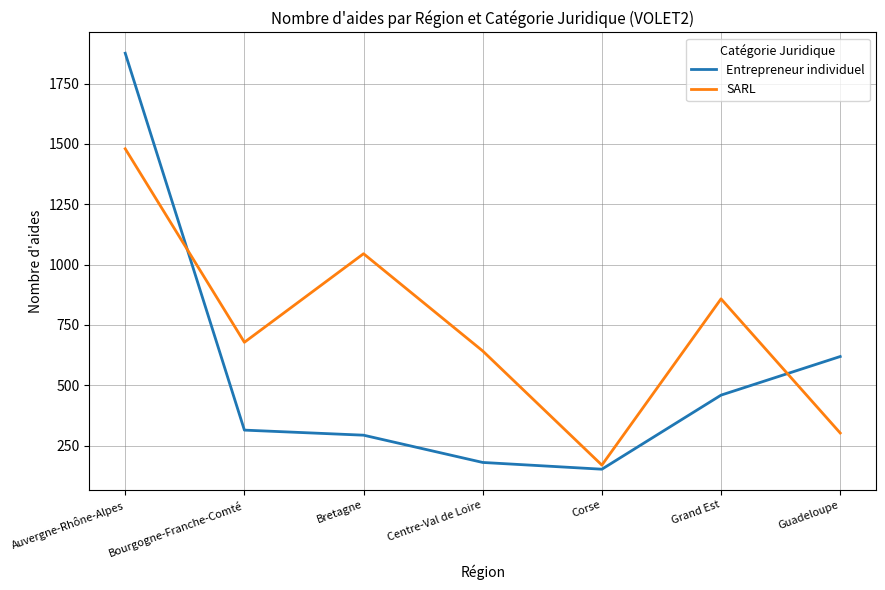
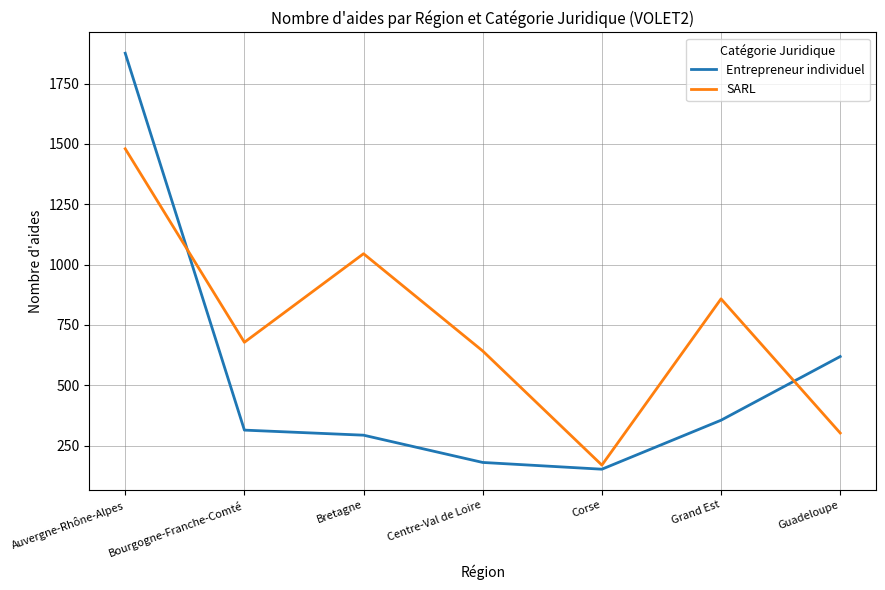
Entrepreneur individuel, Grand Est: 460 -> 360
